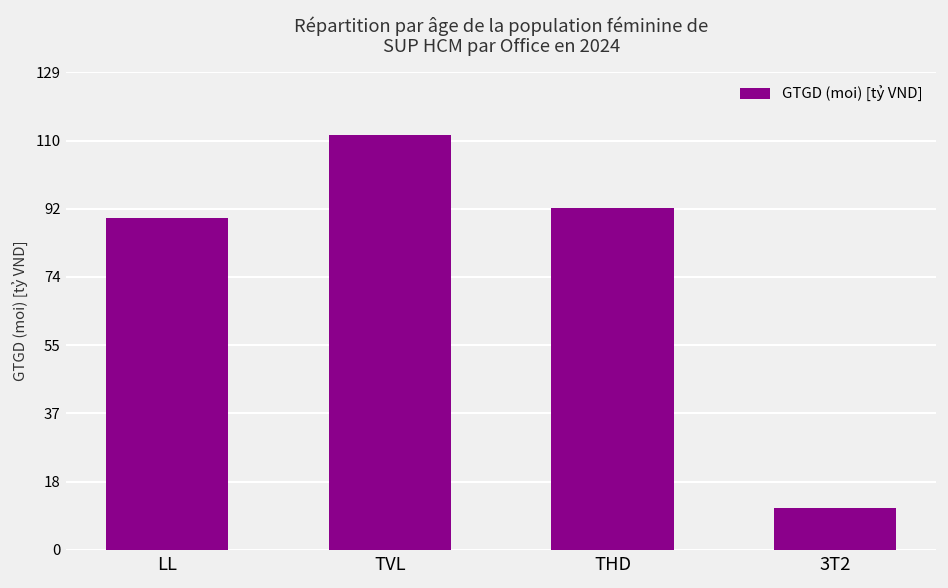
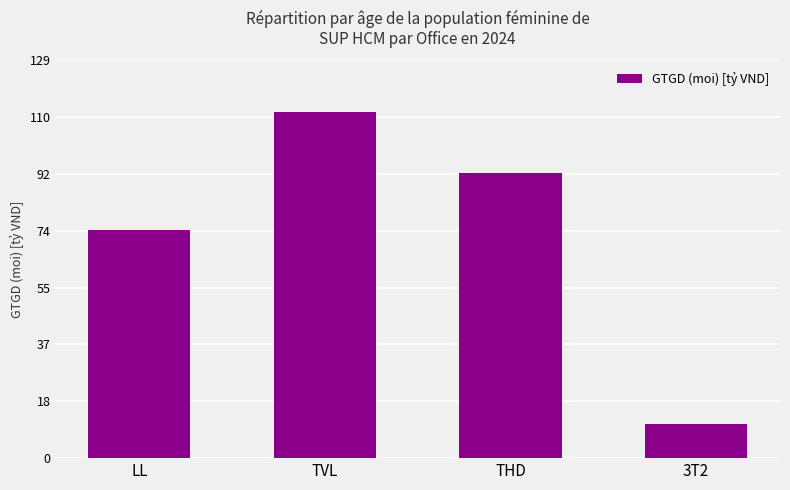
LL: 90 -> 74
